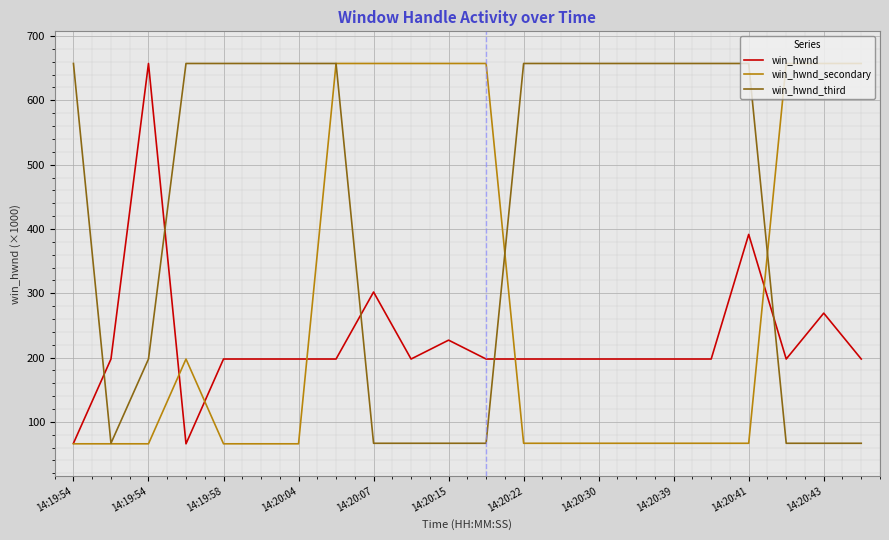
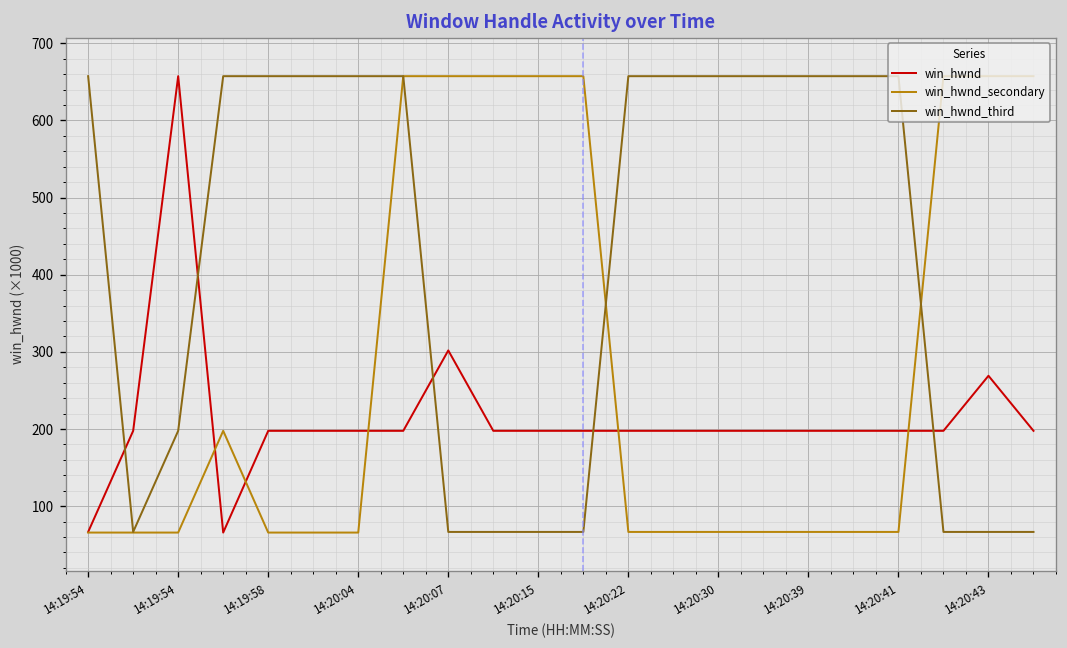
win_hwnd, 14:20:15: 230 -> 200
win_hwnd, 14:20:41: 390 -> 200
